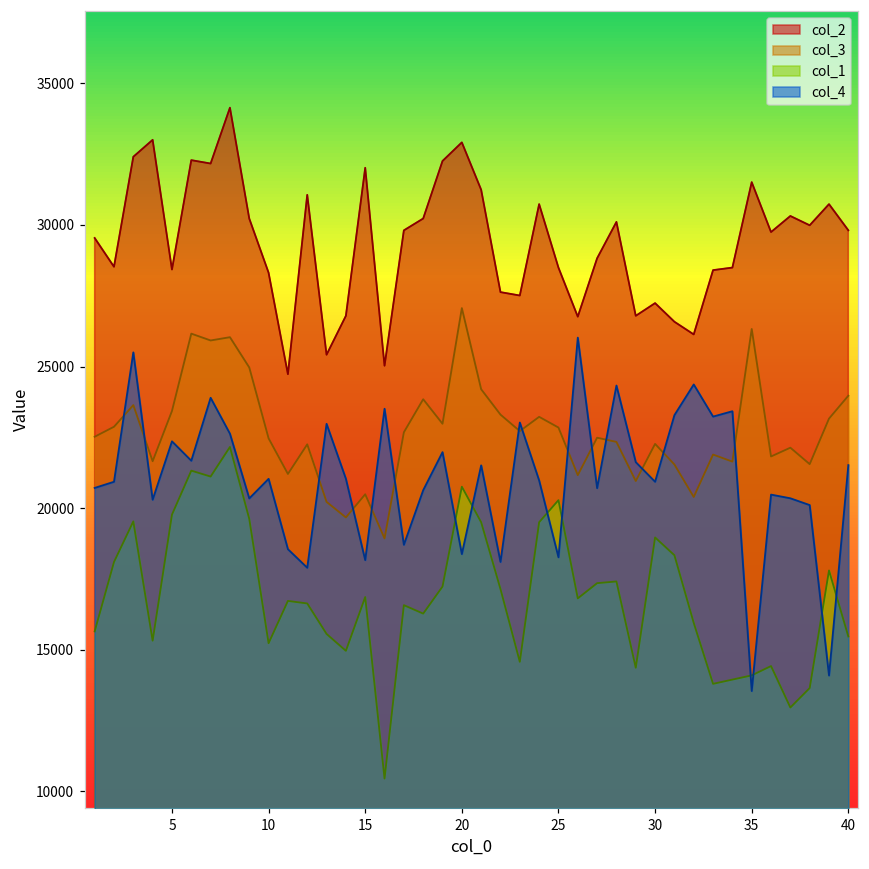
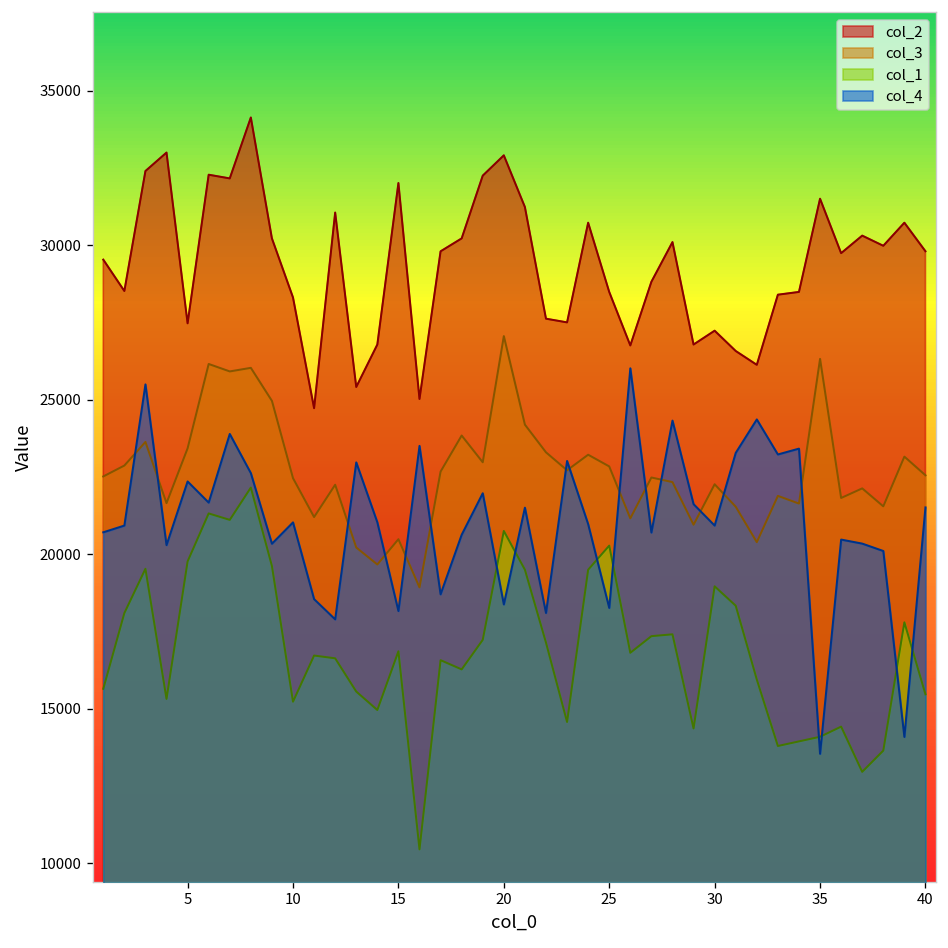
col_2, 5: 28400 -> 27500
col_3, 40: 24000 -> 22600
